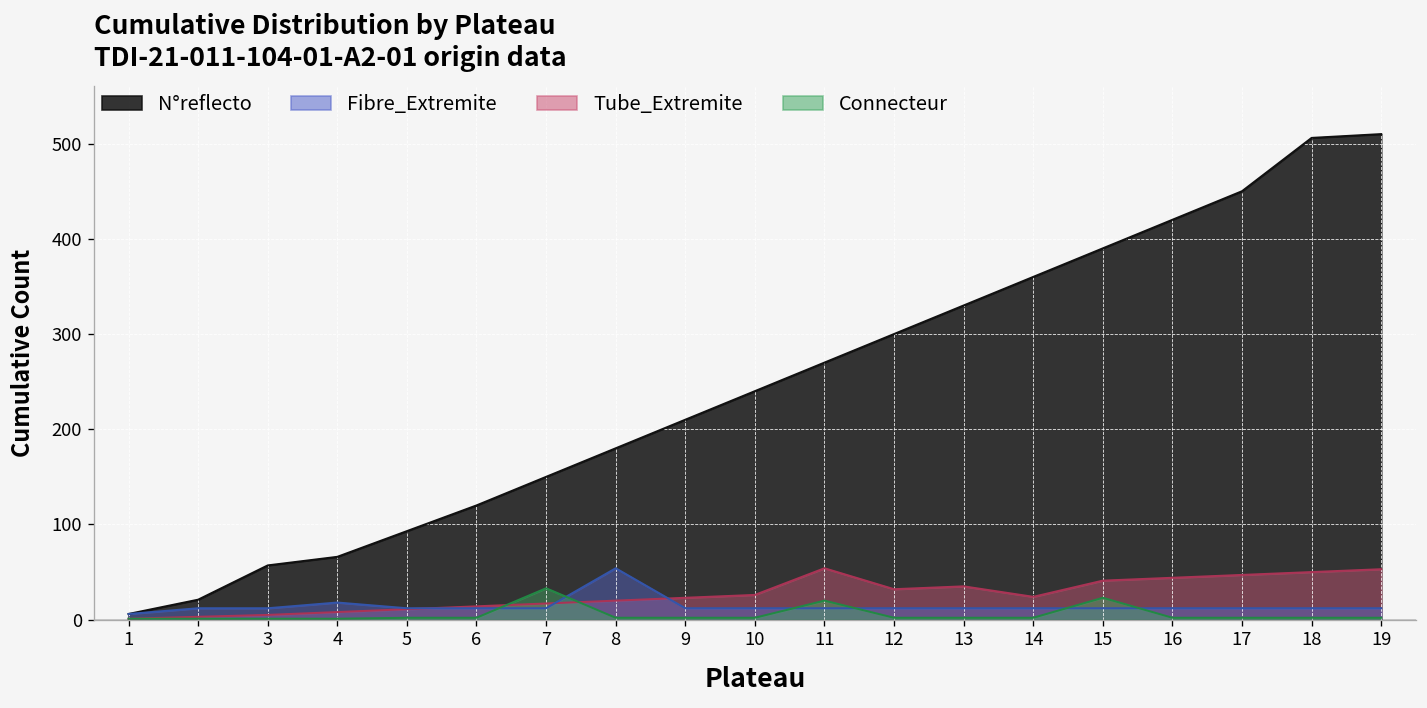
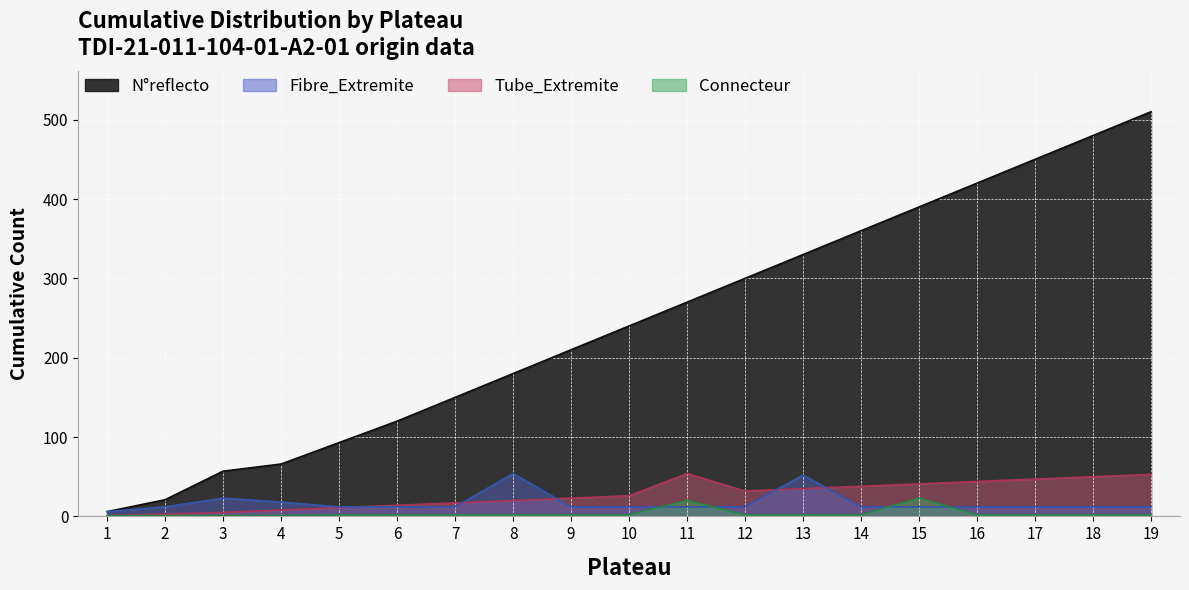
Fibre_Extremite, 3: 10 -> 20
Connecteur, 7: 30 -> 0
Fibre_Extremite, 13: 10 -> 50
Tube_Extremite, 14: 20 -> 40
N°reflecto, 18: 510 -> 480
